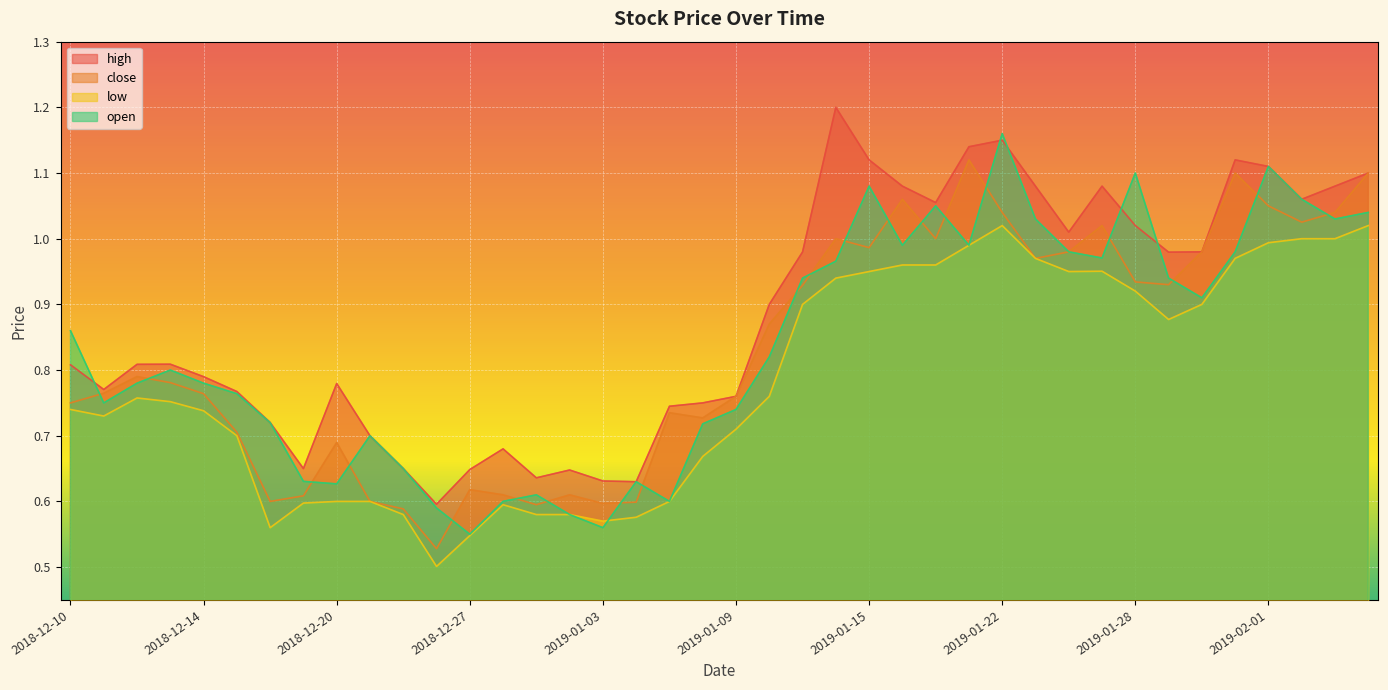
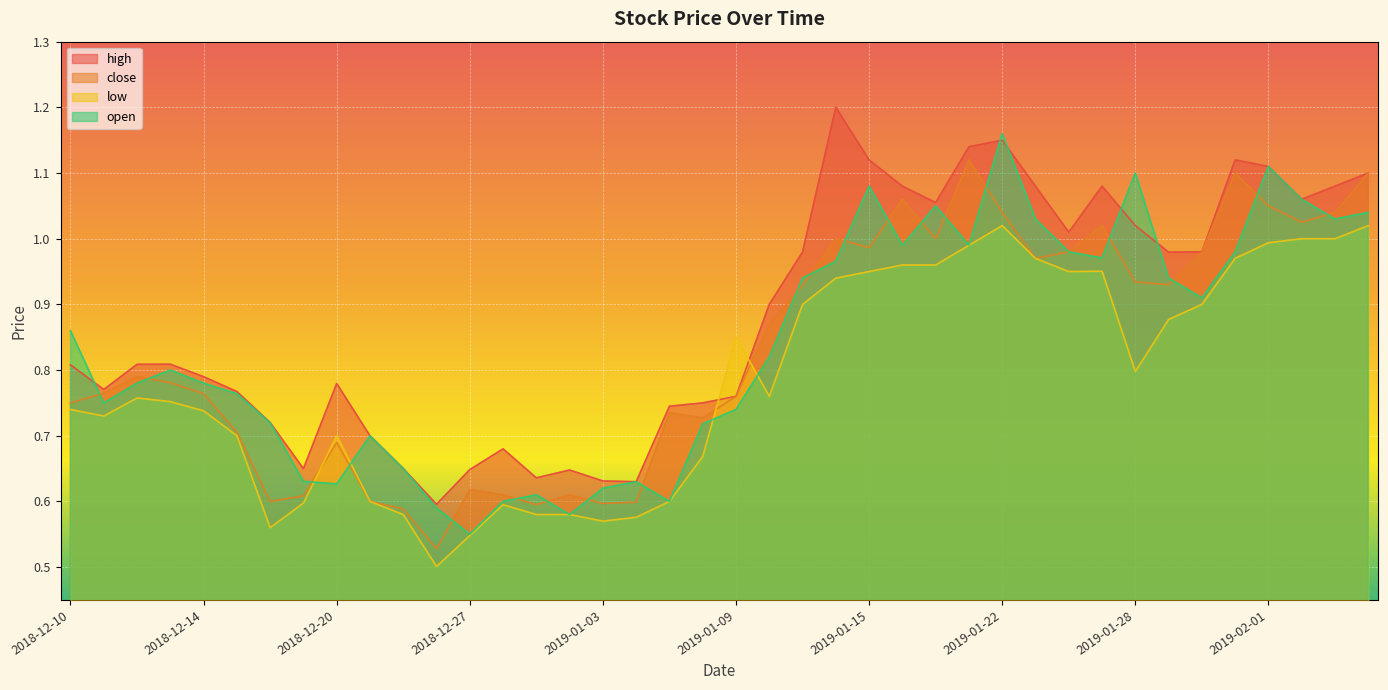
low, 2018-12-20: 0.6 -> 0.7
open, 2019-01-03: 0.56 -> 0.62
low, 2019-01-09: 0.71 -> 0.85
low, 2019-01-28: 0.92 -> 0.80
